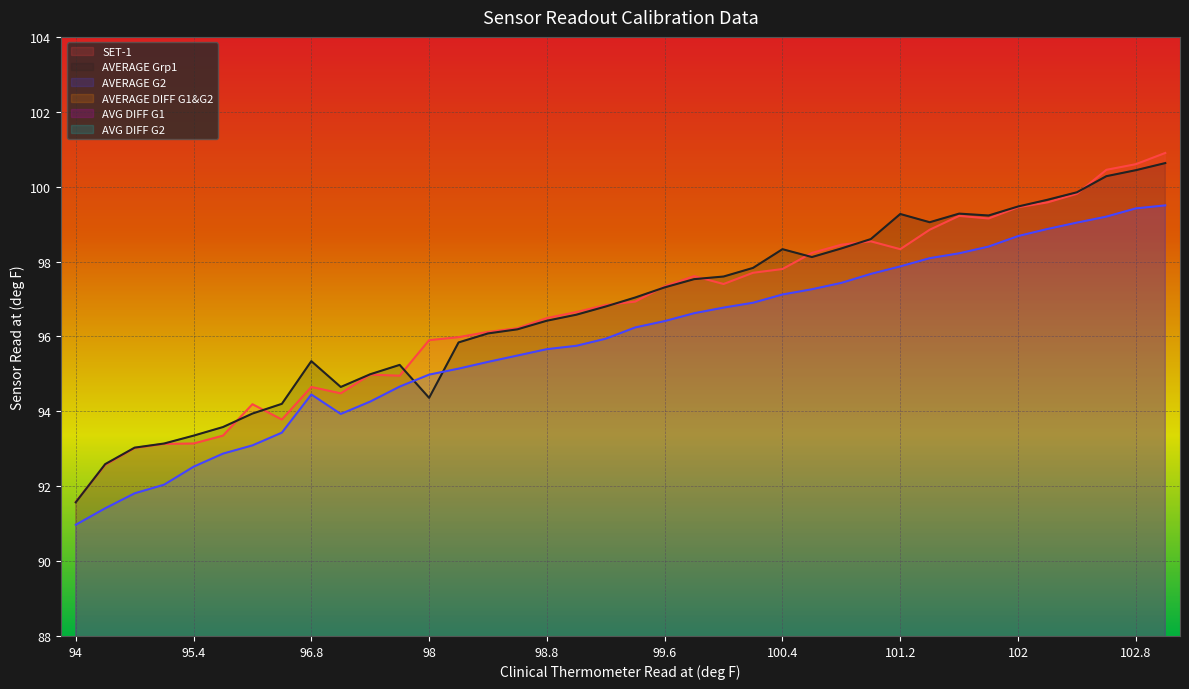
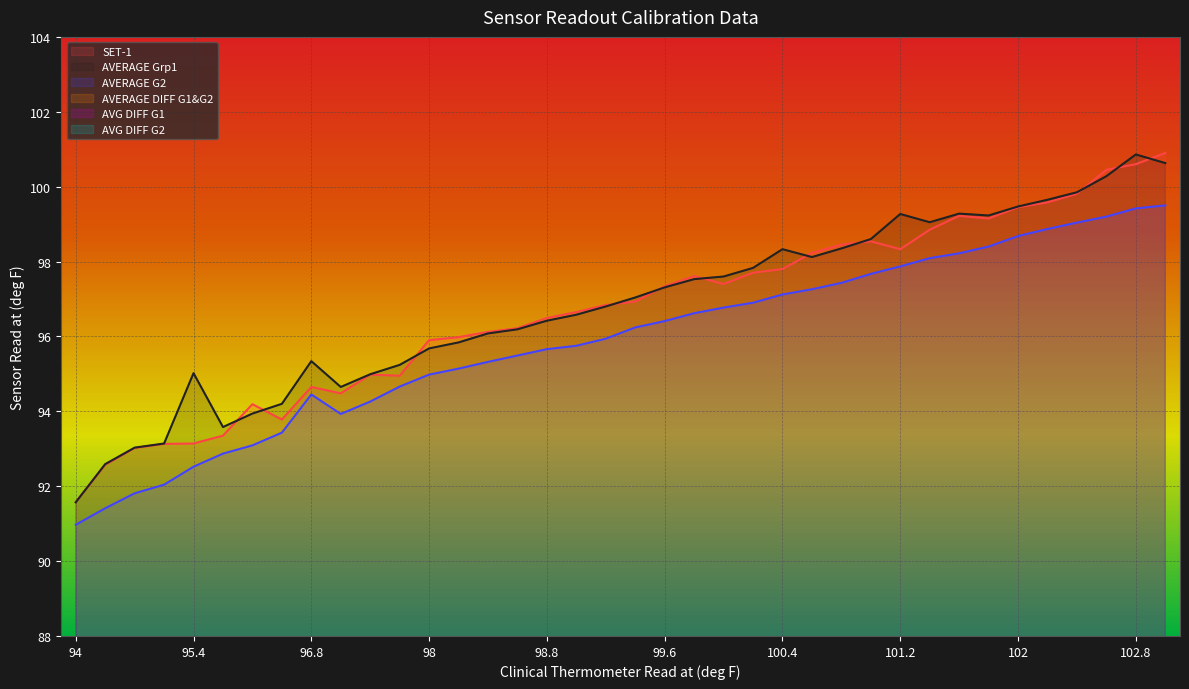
AVERAGE Grp1, 95.4: 93.4 -> 95.0
AVERAGE Grp1, 98: 94.4 -> 95.7
AVERAGE Grp1, 102.8: 100.4 -> 100.9
